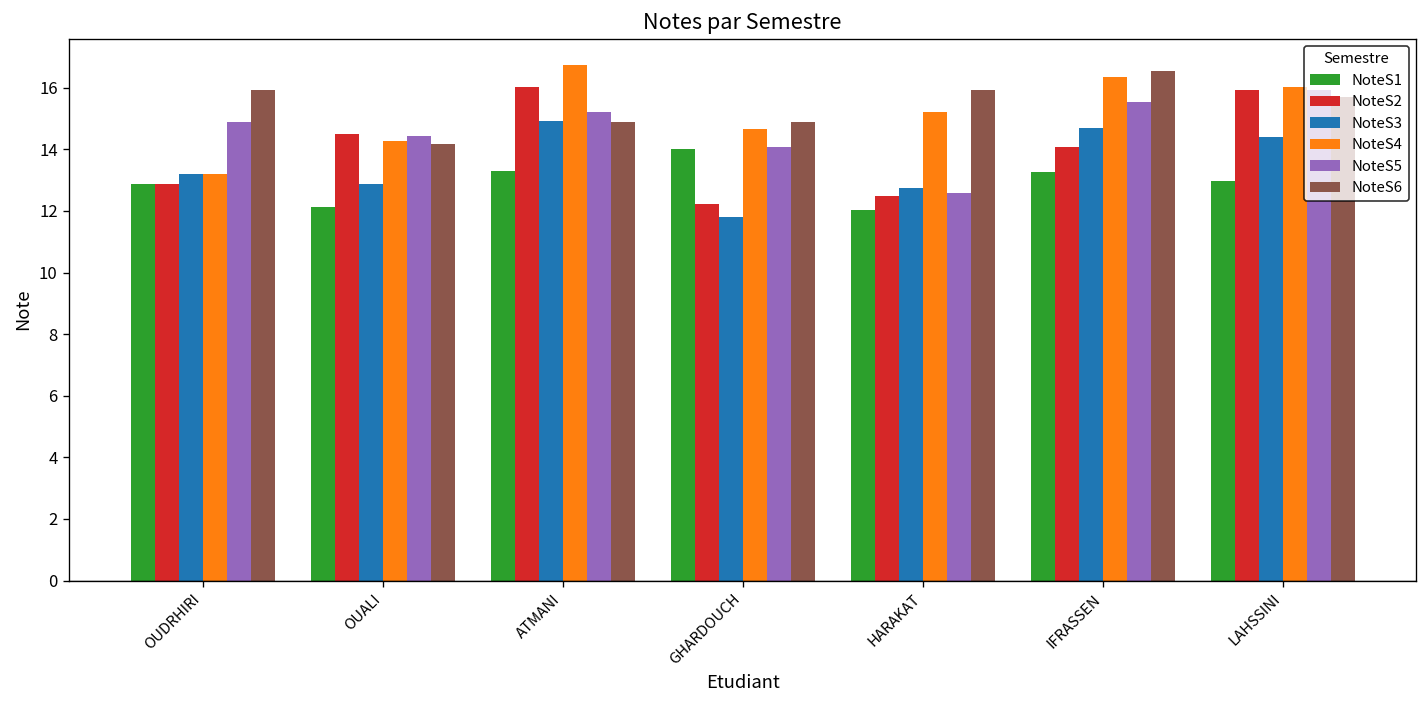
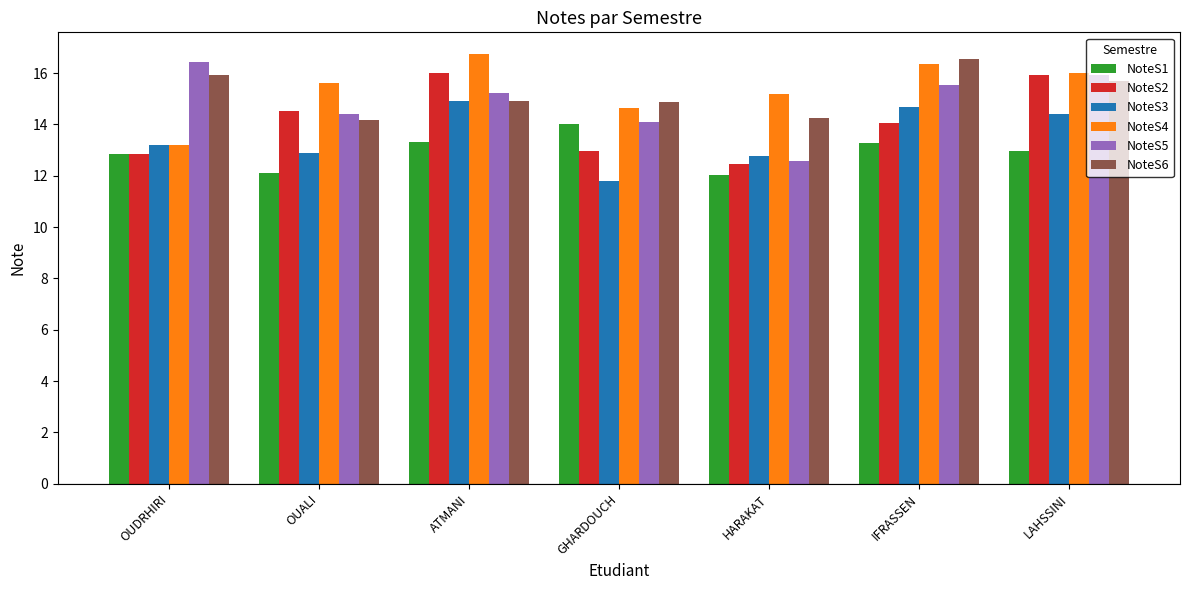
NoteS5, OUDRHIRI: 14.9 -> 16.4
NoteS4, OUALI: 14.3 -> 15.6
NoteS2, GHARDOUCH: 12.2 -> 13.0
NoteS6, HARAKAT: 15.9 -> 14.3
